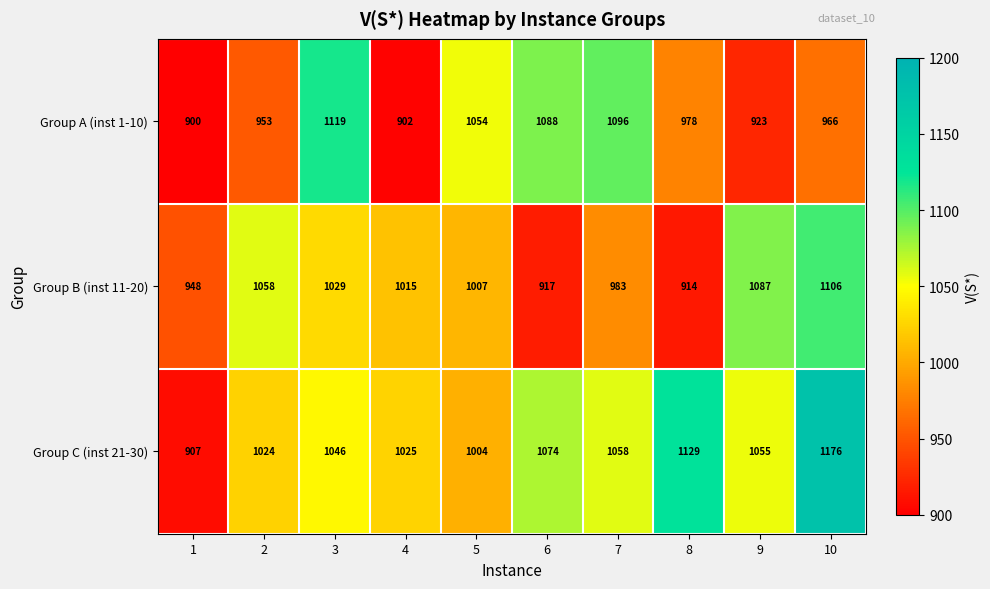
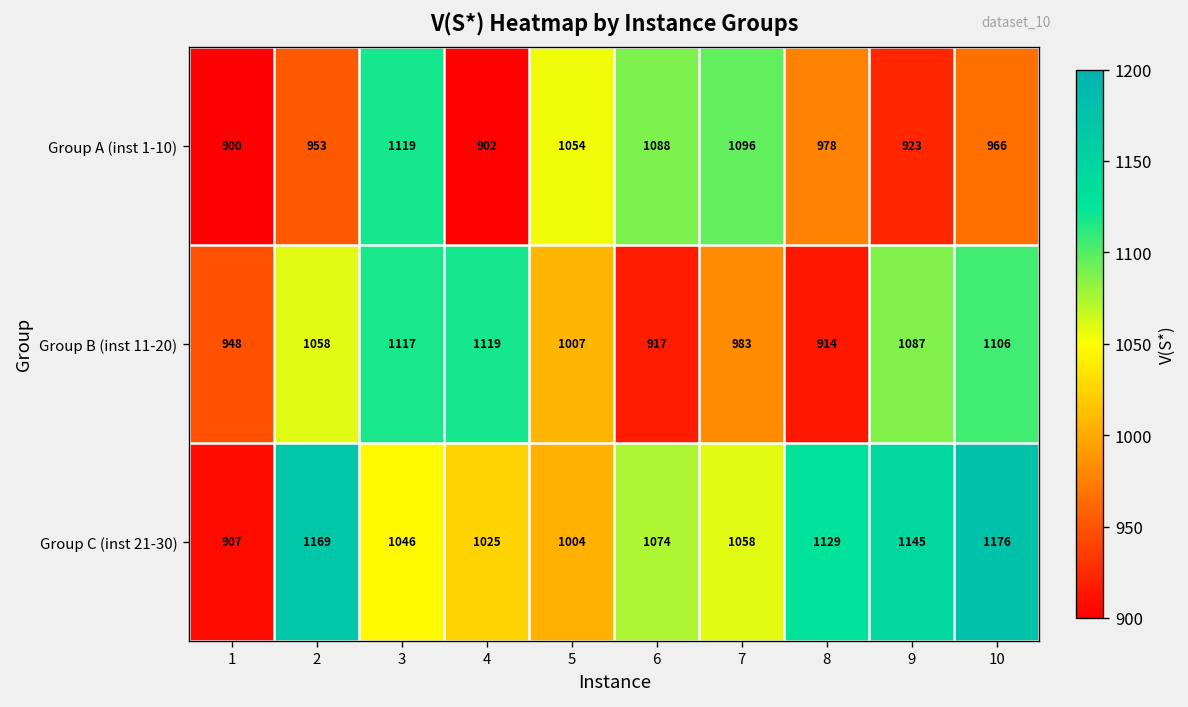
Group B (inst 11-20), 3: 1029 -> 1117
Group B (inst 11-20), 4: 1015 -> 1119
Group C (inst 21-30), 2: 1024 -> 1169
Group C (inst 21-30), 9: 1055 -> 1145
